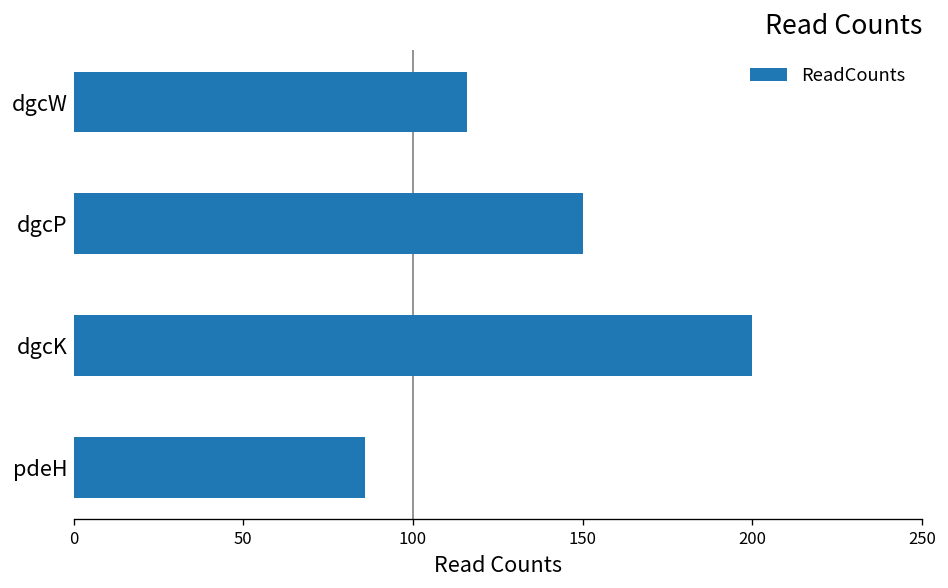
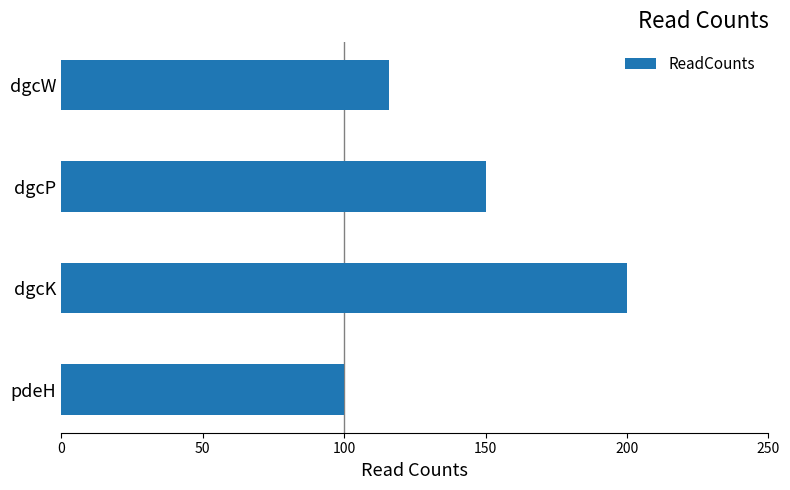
pdeH: 86 -> 100
